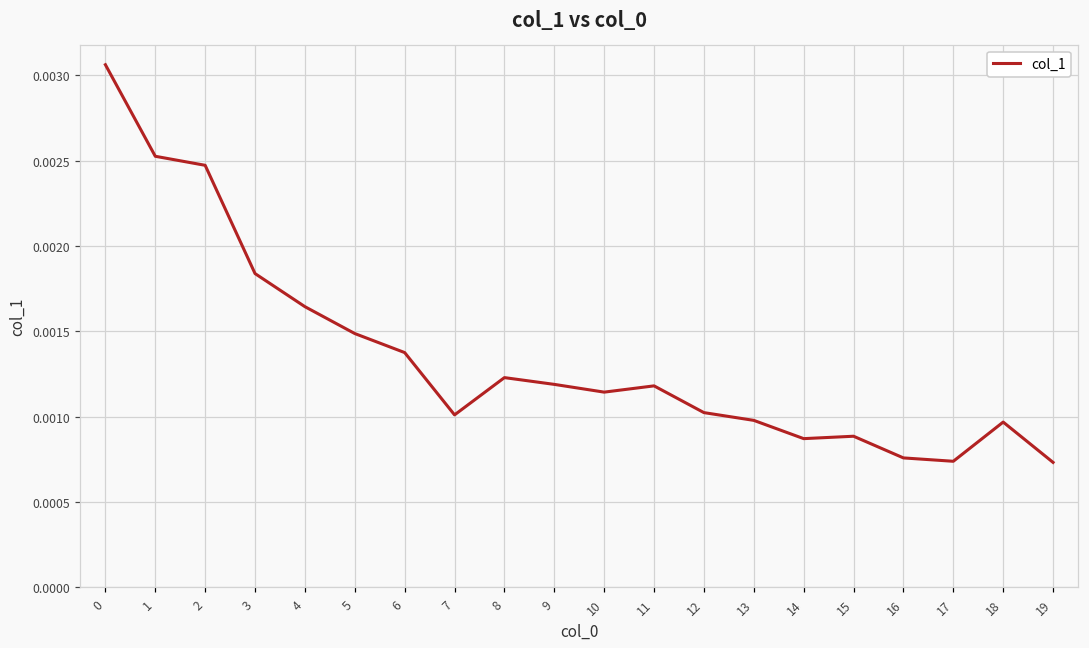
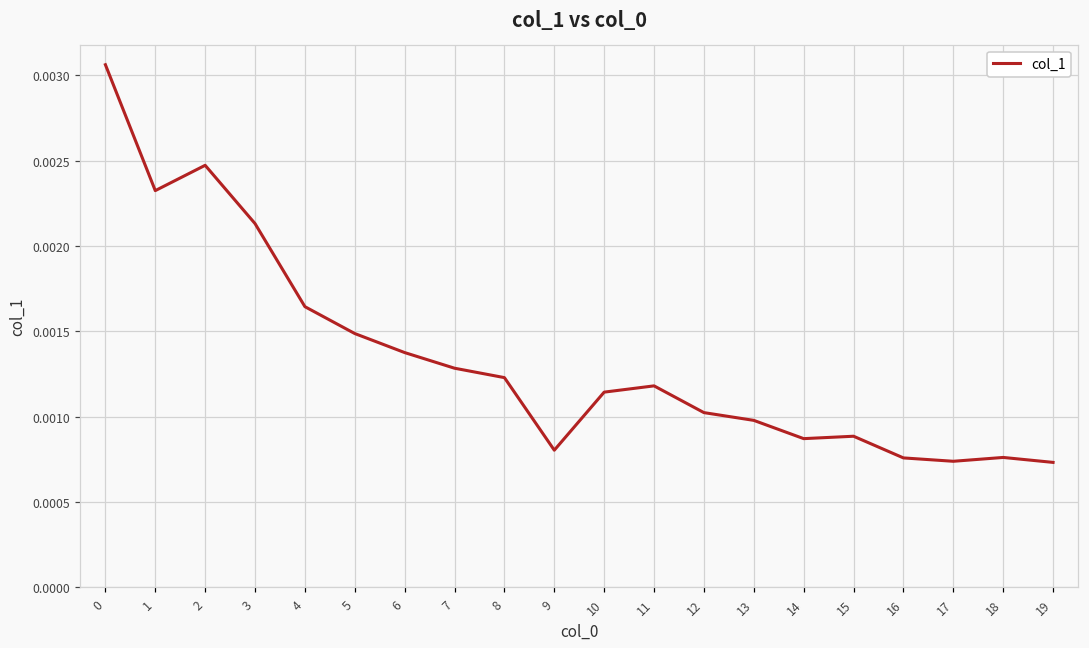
1: 0.00253 -> 0.00233
3: 0.00184 -> 0.00213
7: 0.00101 -> 0.00128
9: 0.00119 -> 0.00080
18: 0.00097 -> 0.00076
